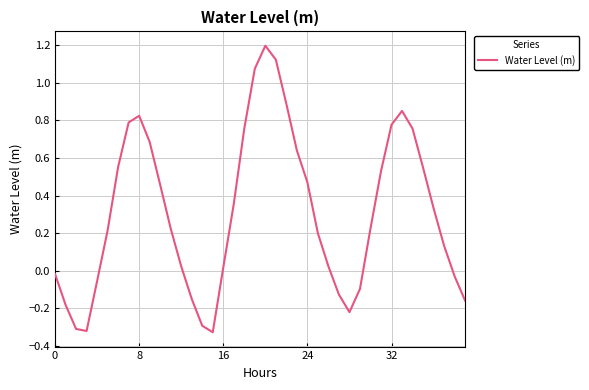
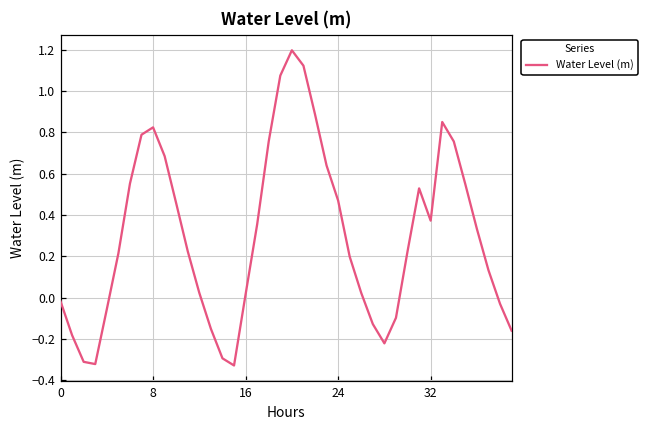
32: 0.78 -> 0.37
